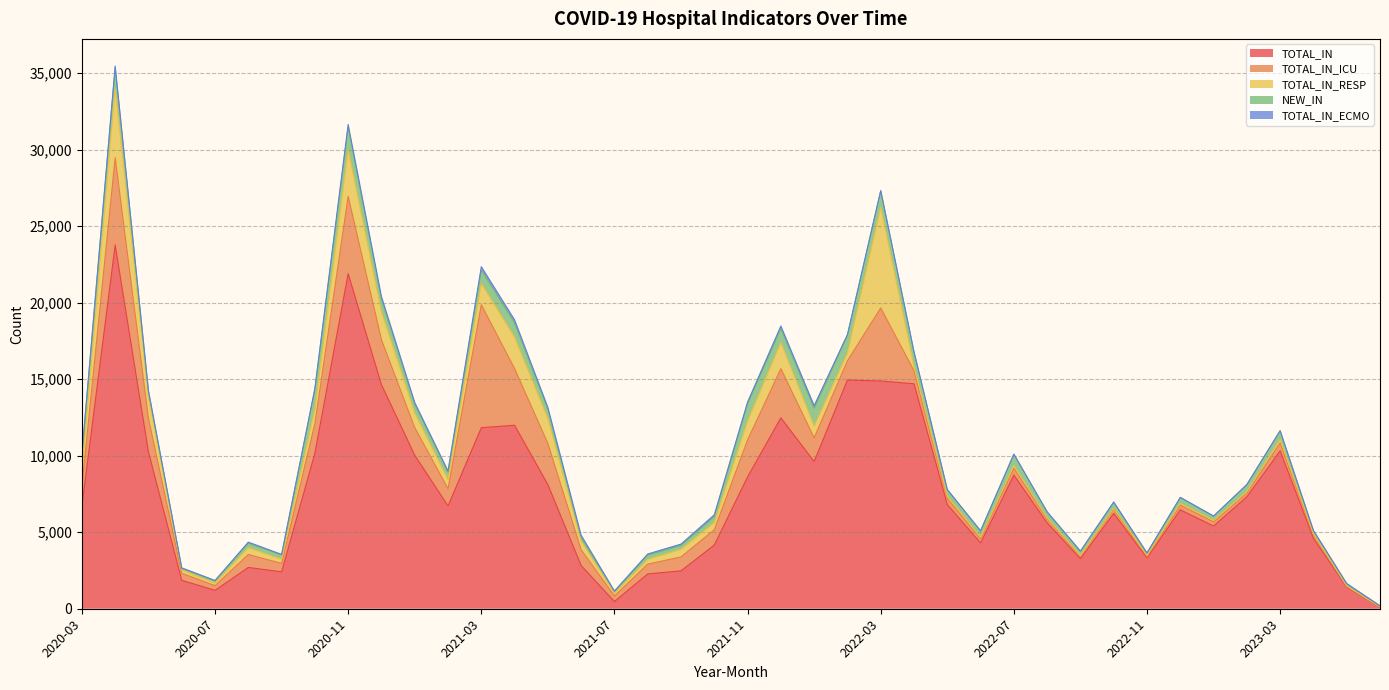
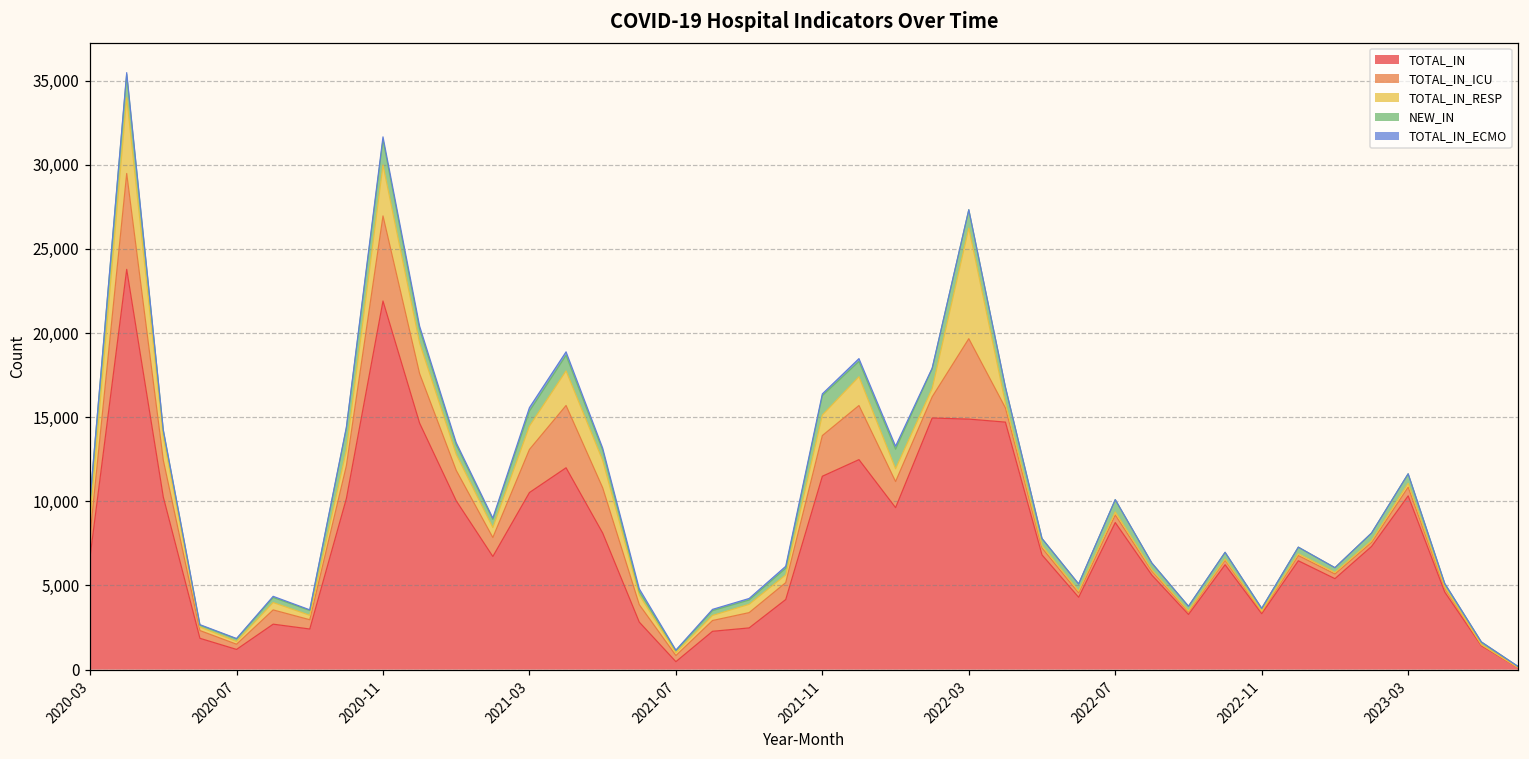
TOTAL_IN, 2021-03: 11,800 -> 10,500
TOTAL_IN_ICU, 2021-03: 8,000 -> 2,600
TOTAL_IN, 2021-11: 8,600 -> 11,500
